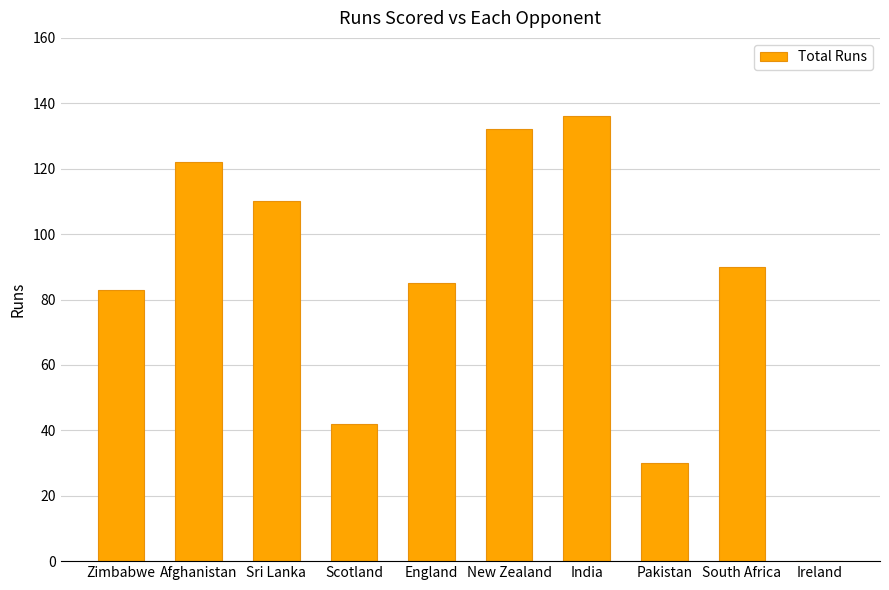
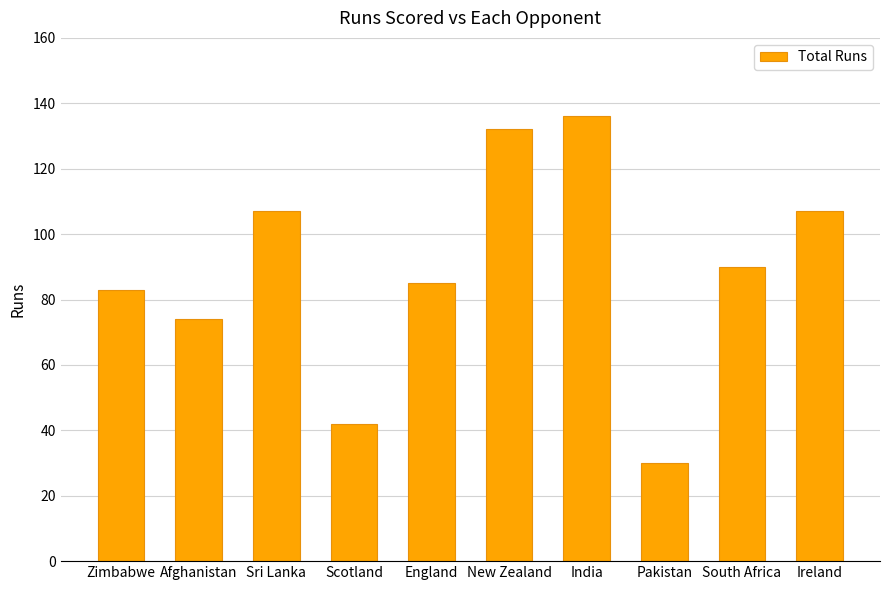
Afghanistan: 122 -> 74
Sri Lanka: 110 -> 107
Ireland: 0 -> 107
